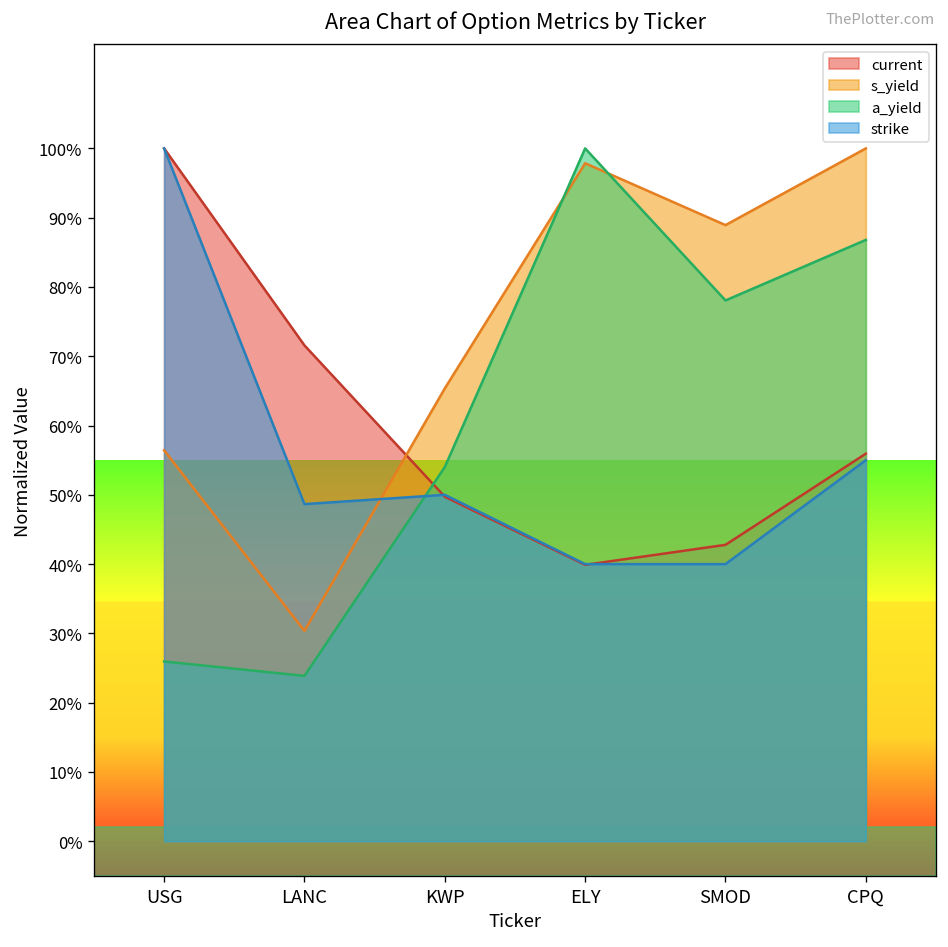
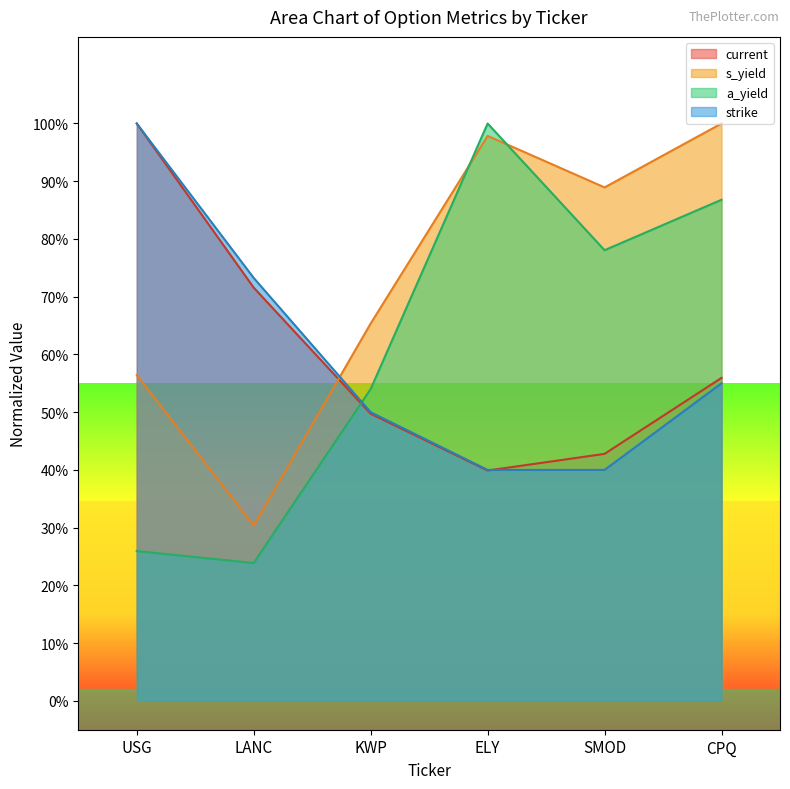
strike, LANC: 49% -> 73%
